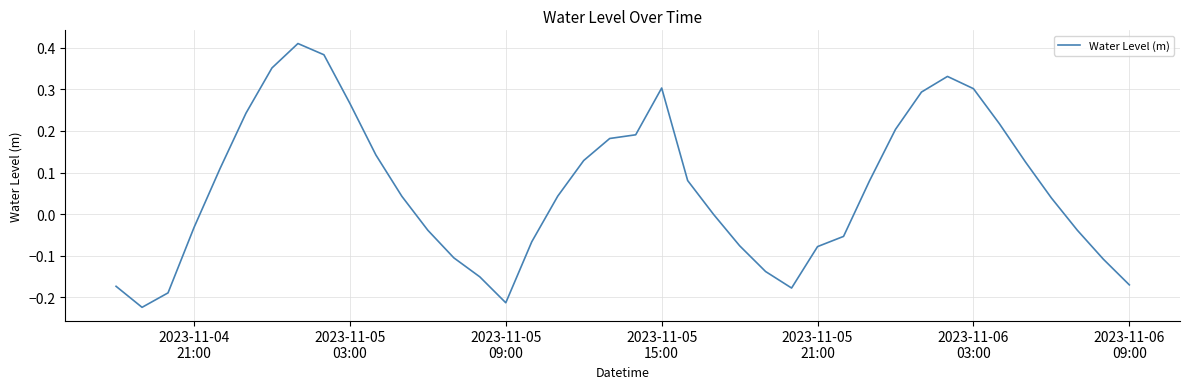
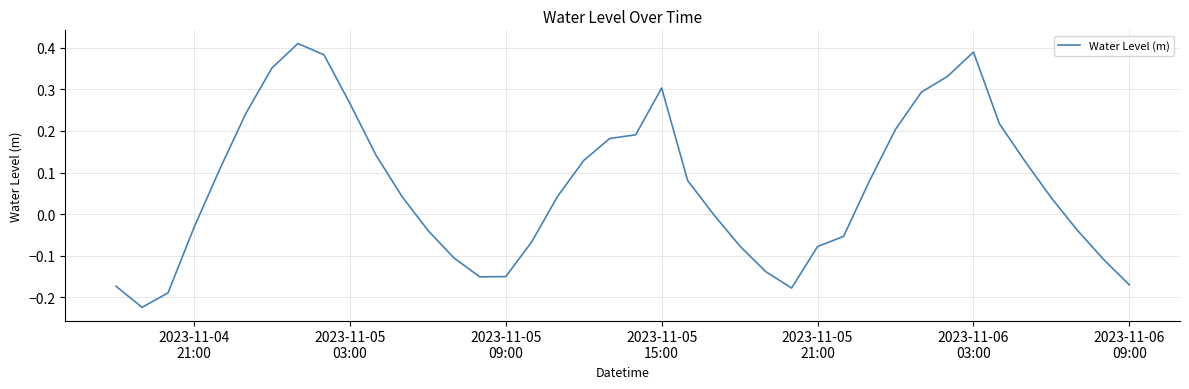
2023-11-05 09:00: -0.21 -> -0.15
2023-11-06 03:00: 0.30 -> 0.39
